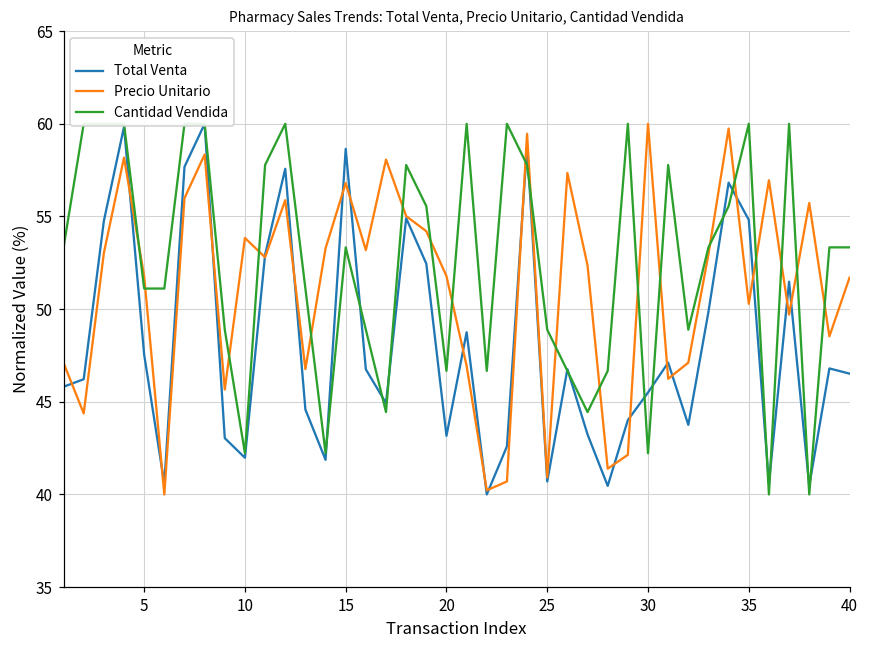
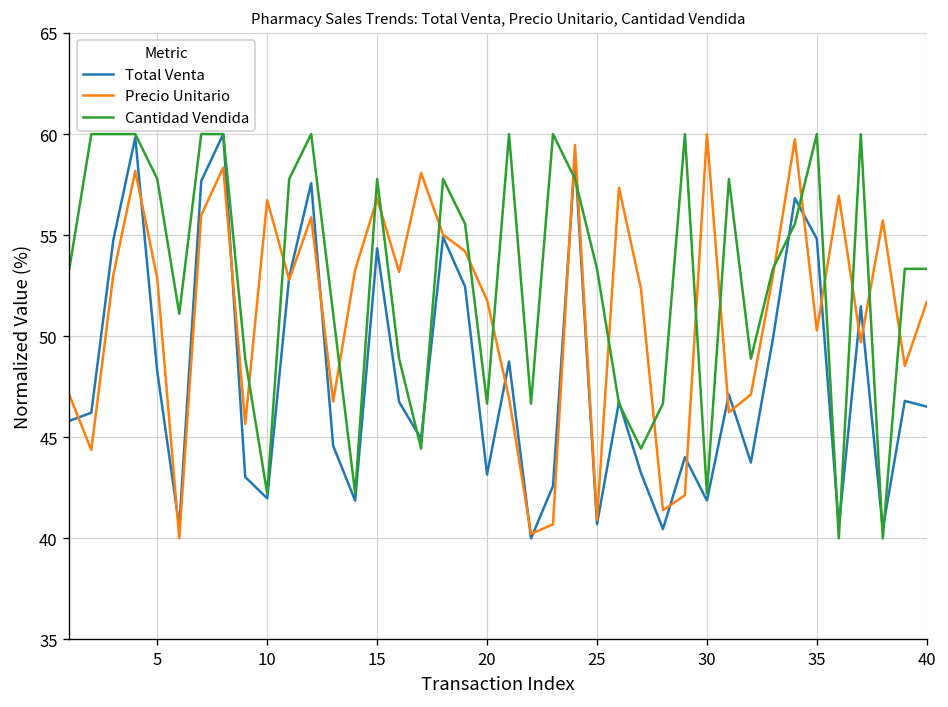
Total Venta, 5: 47.5 -> 48.2
Precio Unitario, 5: 51.8 -> 52.9
Cantidad Vendida, 5: 51.1 -> 57.8
Precio Unitario, 10: 53.8 -> 56.7
Total Venta, 15: 58.6 -> 54.3
Cantidad Vendida, 15: 53.3 -> 57.8
Cantidad Vendida, 25: 48.9 -> 53.3
Total Venta, 30: 45.5 -> 41.9
